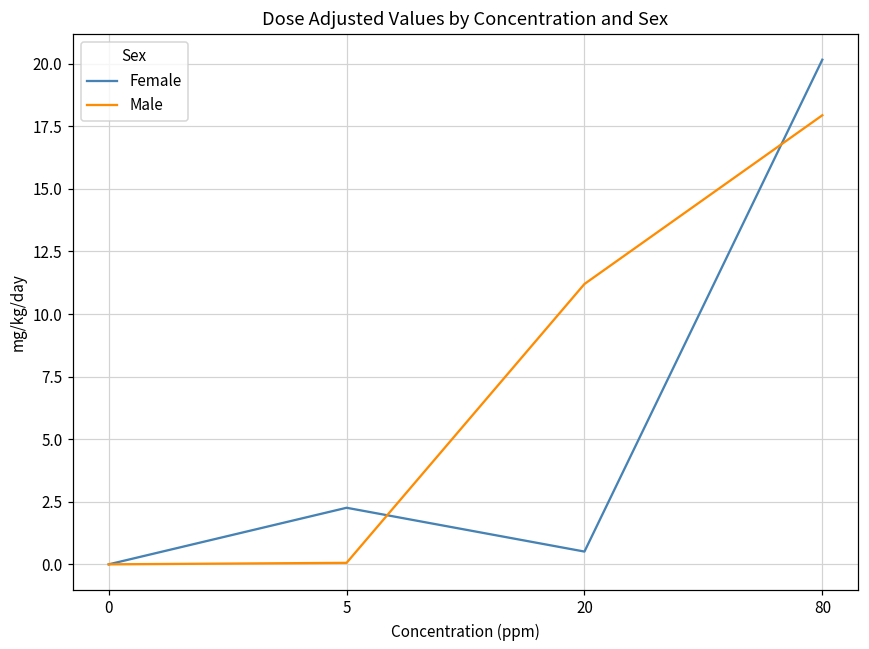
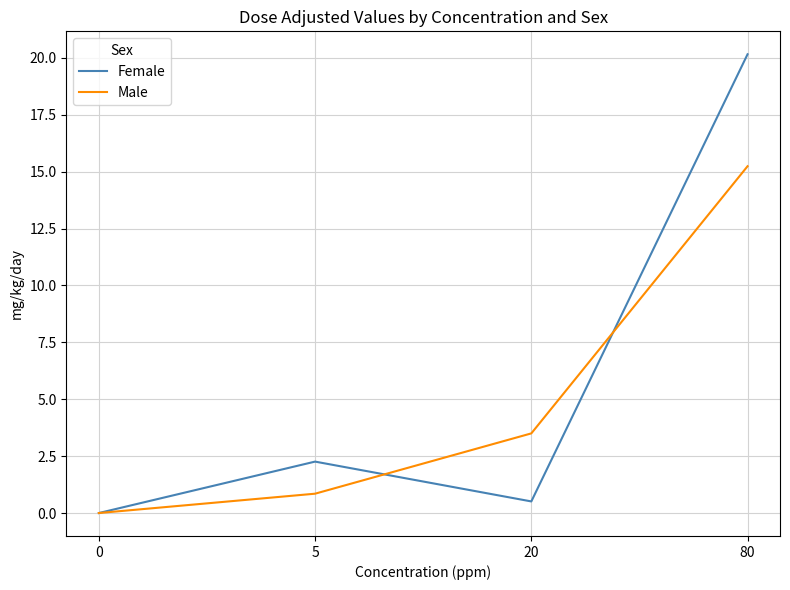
Male, 5: 0.1 -> 0.9
Male, 20: 11.2 -> 3.5
Male, 80: 17.9 -> 15.2
